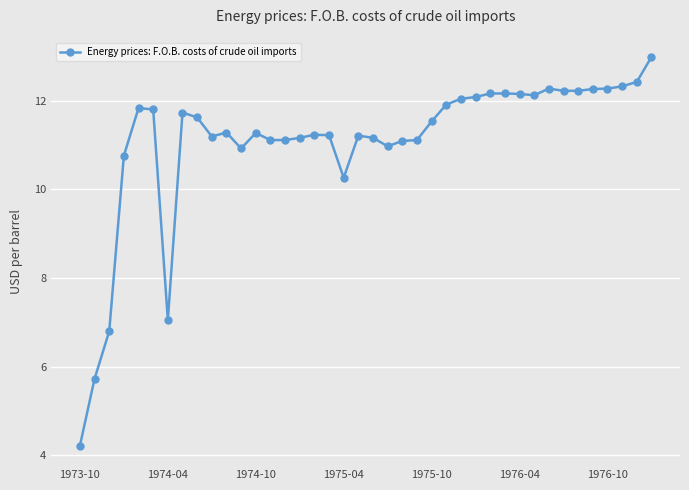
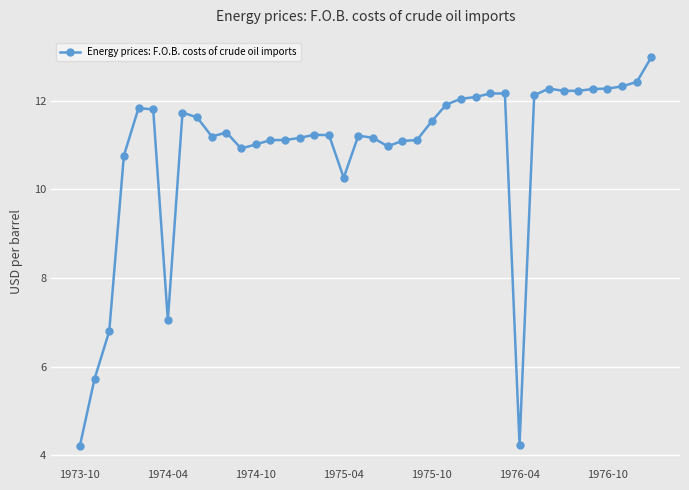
1974-10: 11.3 -> 11.0
1976-04: 12.2 -> 4.2
